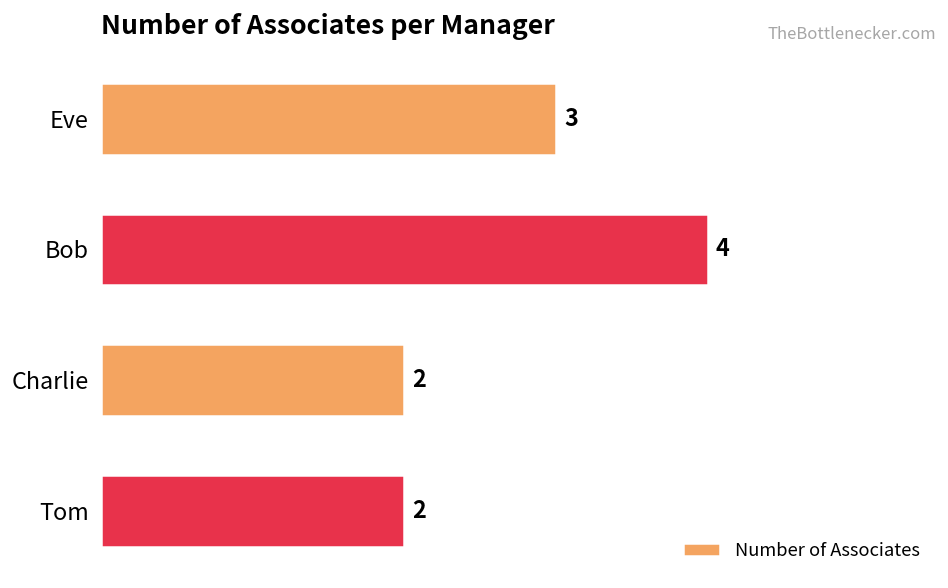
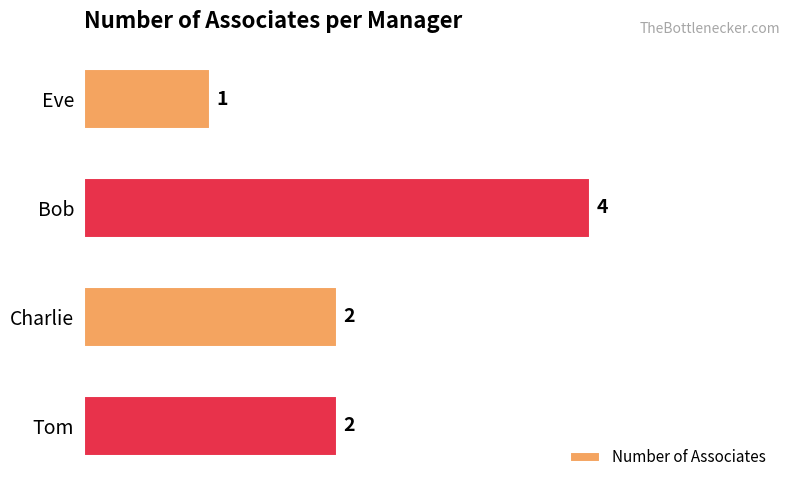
Eve: 3 -> 1
